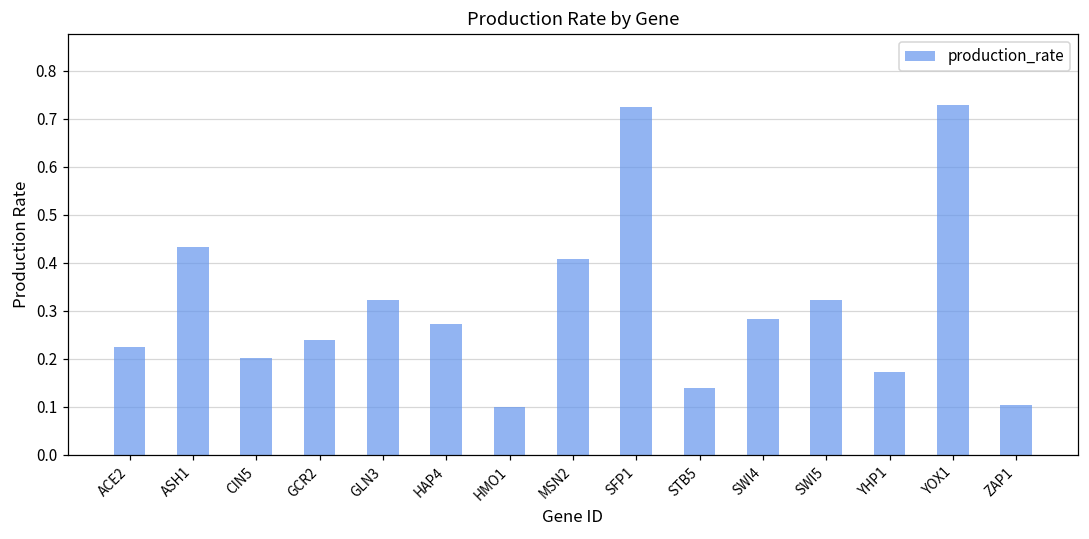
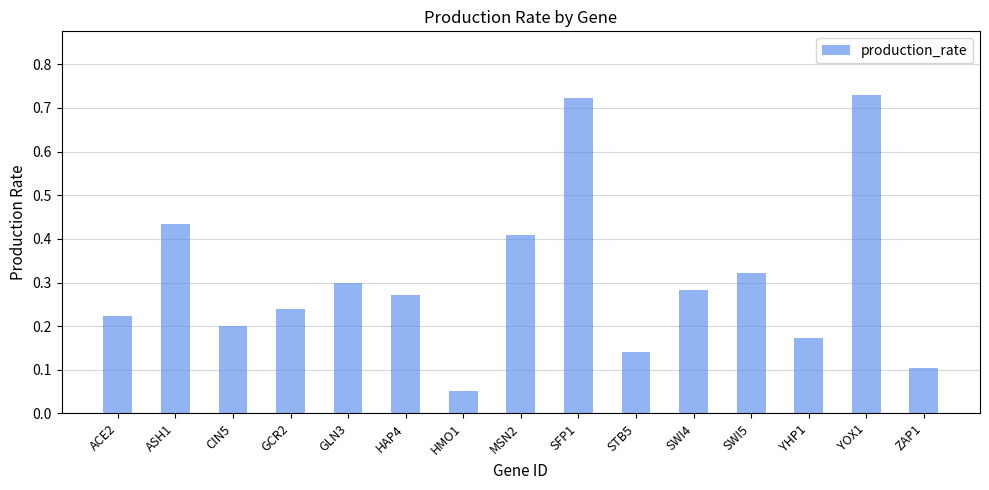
GLN3: 0.32 -> 0.30
HMO1: 0.10 -> 0.05
